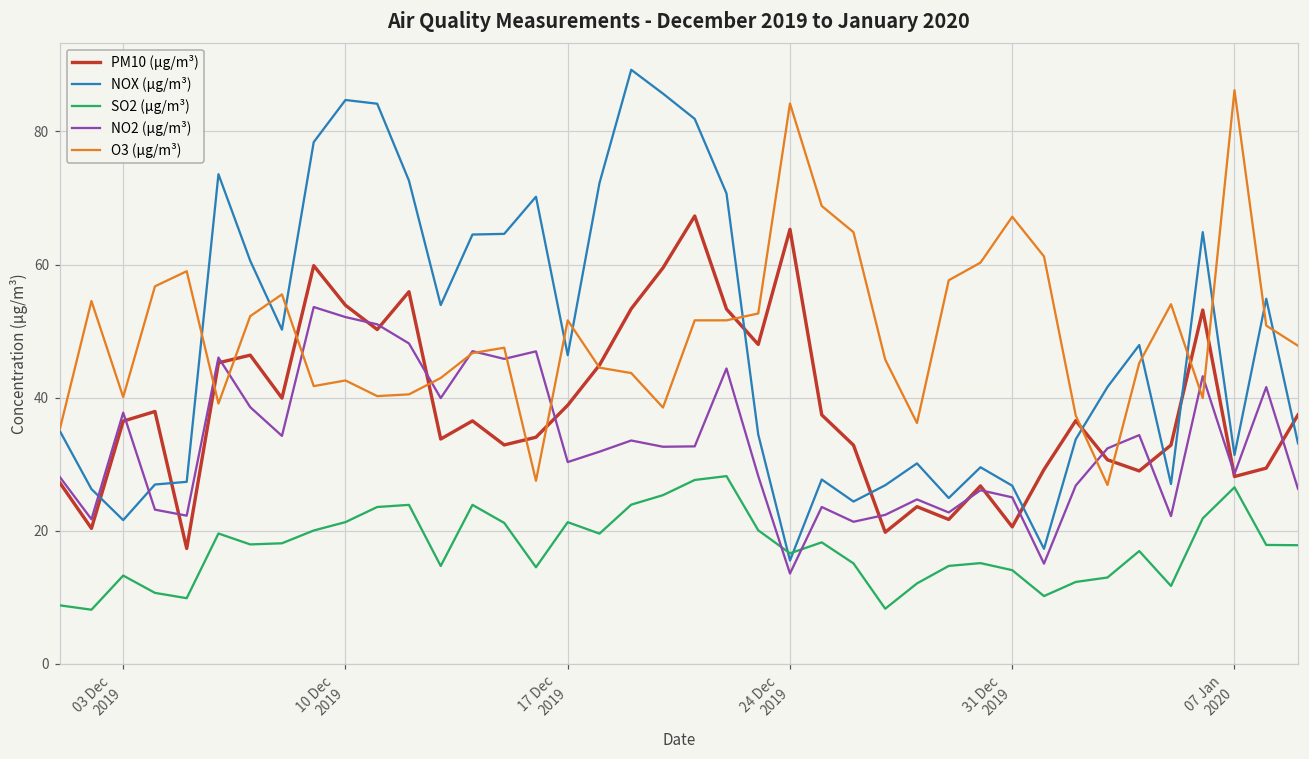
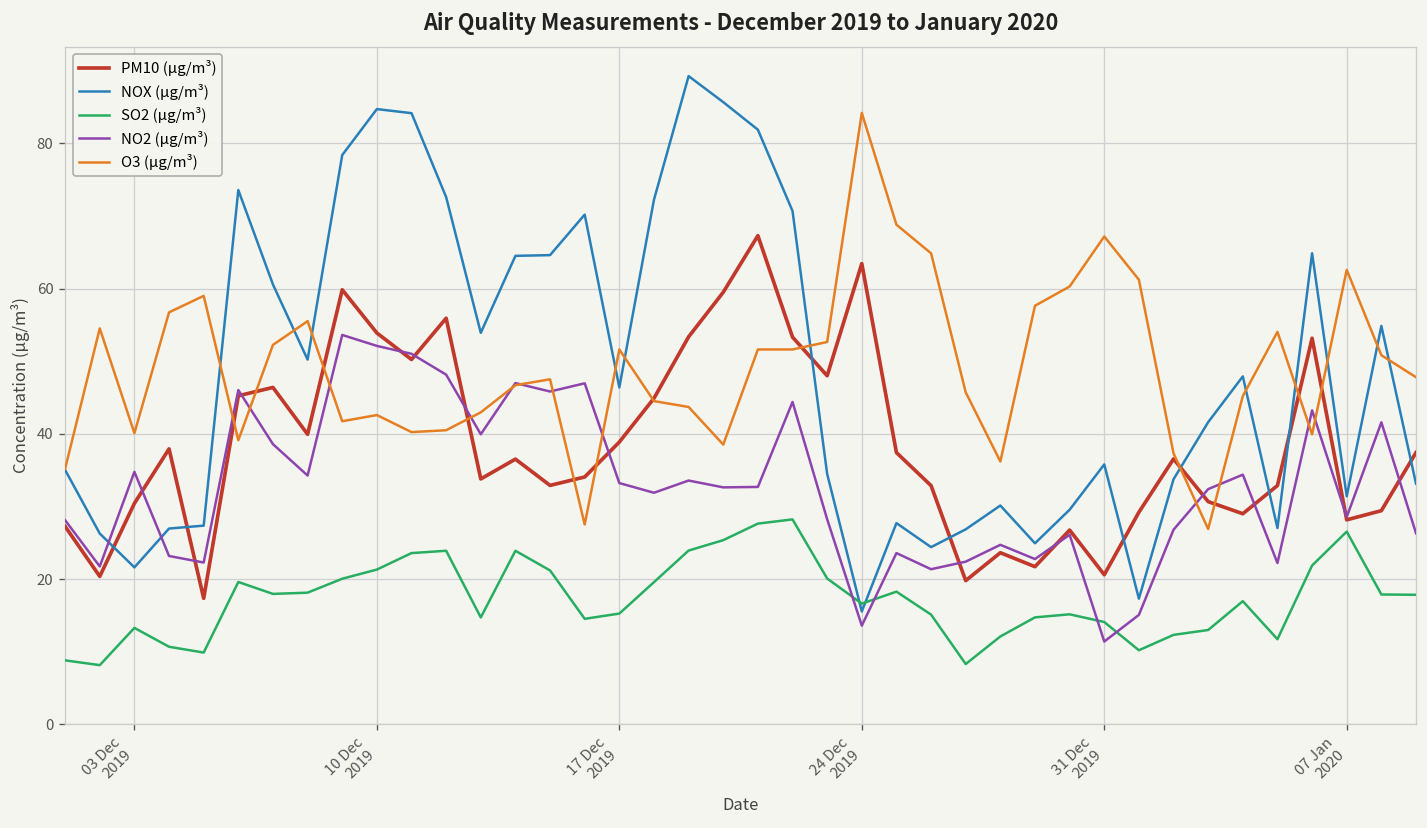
PM10 (µg/m³), 03 Dec 2019: 36 -> 30
NO2 (µg/m³), 03 Dec 2019: 38 -> 35
SO2 (µg/m³), 17 Dec 2019: 21 -> 15
NO2 (µg/m³), 17 Dec 2019: 30 -> 33
PM10 (µg/m³), 24 Dec 2019: 65 -> 63
NOX (µg/m³), 31 Dec 2019: 27 -> 36
NO2 (µg/m³), 31 Dec 2019: 25 -> 11
O3 (µg/m³), 07 Jan 2020: 86 -> 63
